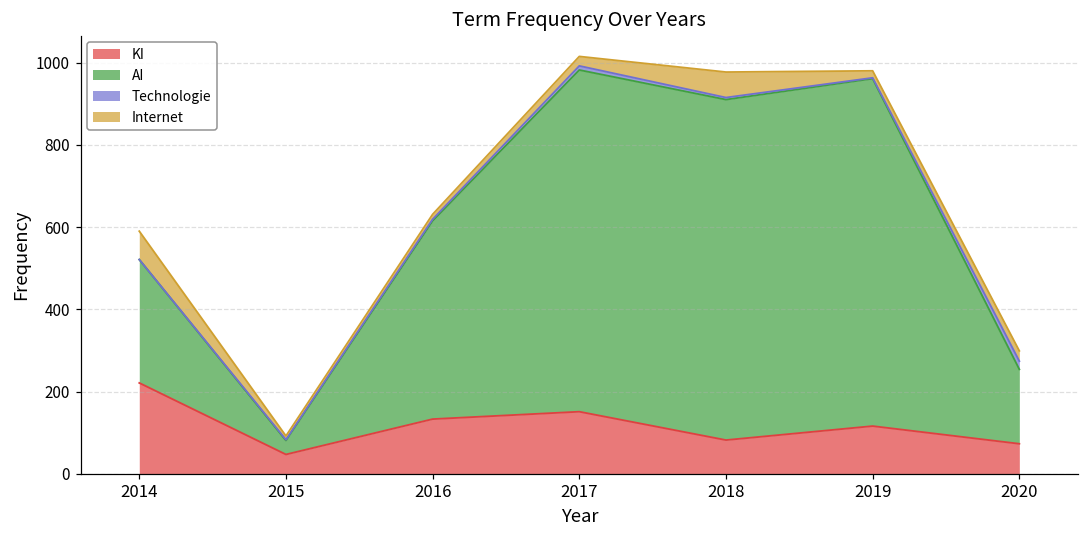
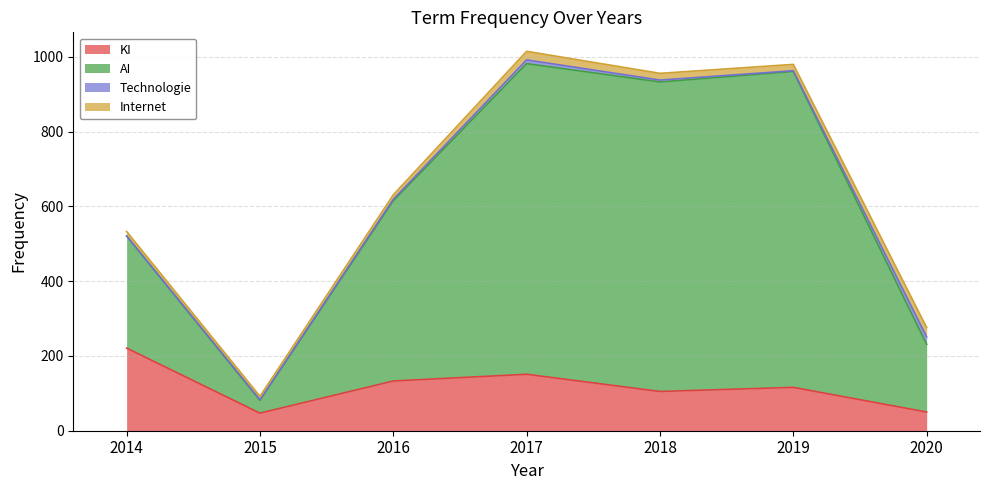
Internet, 2014: 70 -> 10
KI, 2018: 80 -> 110
Internet, 2018: 60 -> 20
KI, 2020: 70 -> 50
